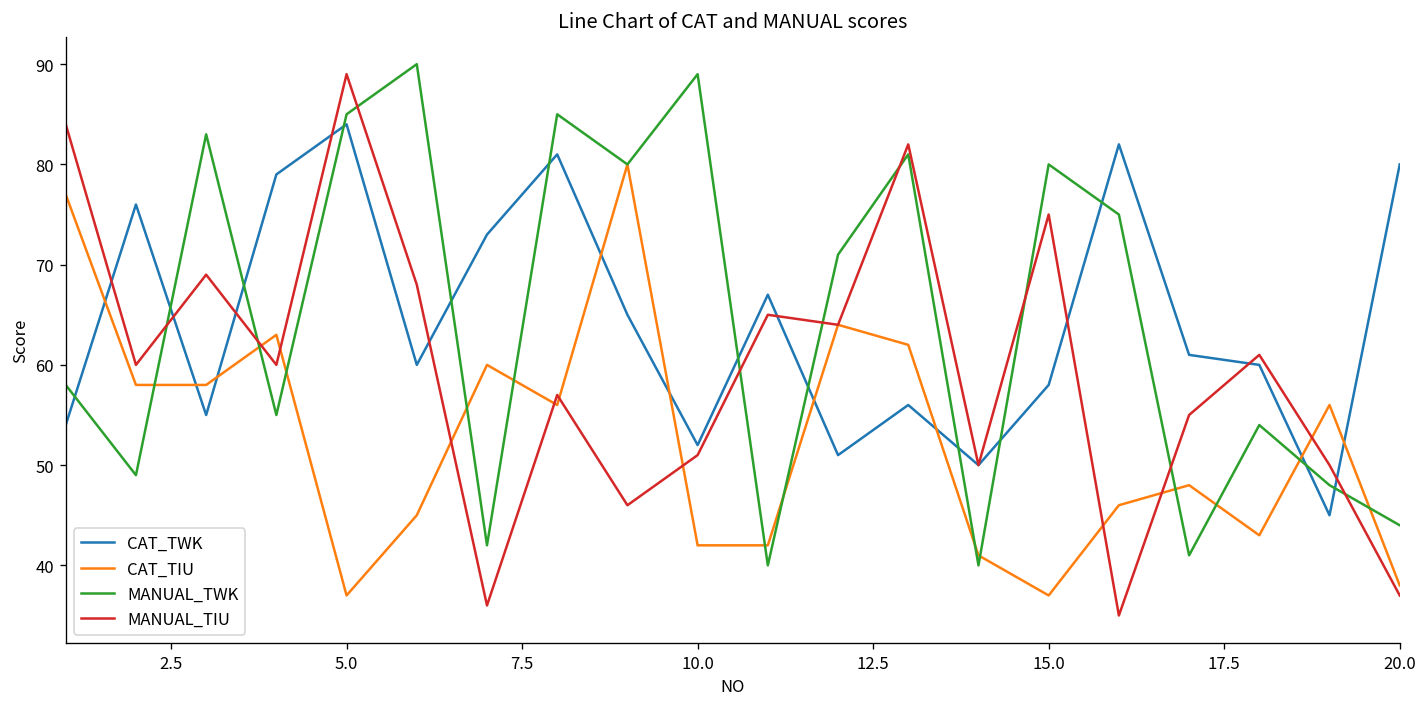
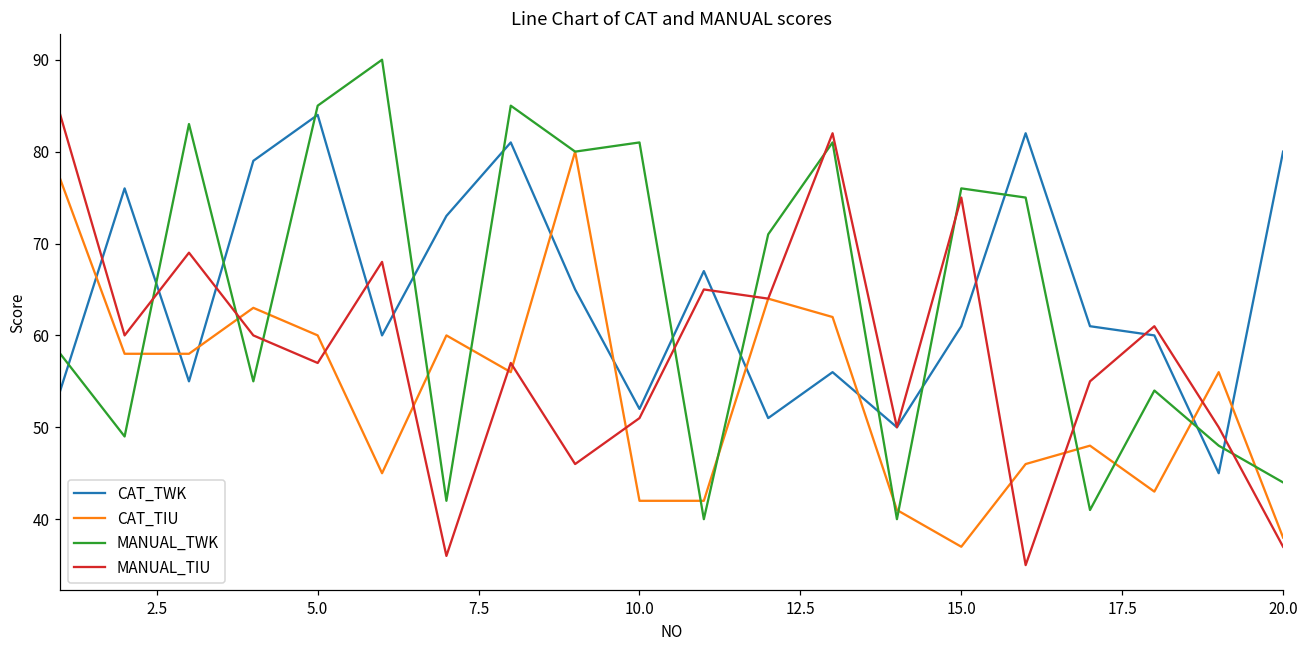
CAT_TIU, 5.0: 37 -> 60
MANUAL_TIU, 5.0: 89 -> 57
MANUAL_TWK, 10.0: 89 -> 81
CAT_TWK, 15.0: 58 -> 61
MANUAL_TWK, 15.0: 80 -> 76
